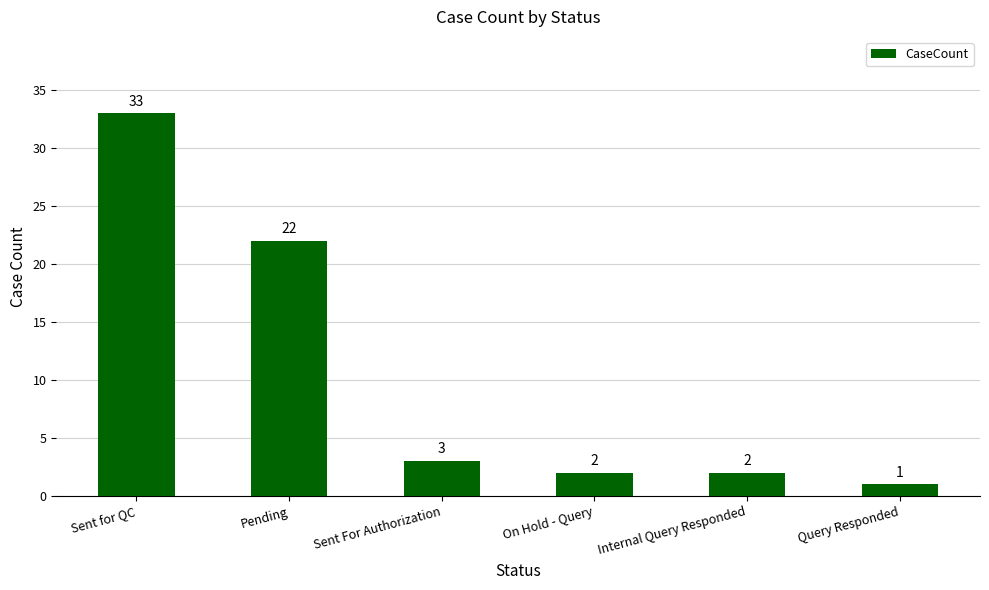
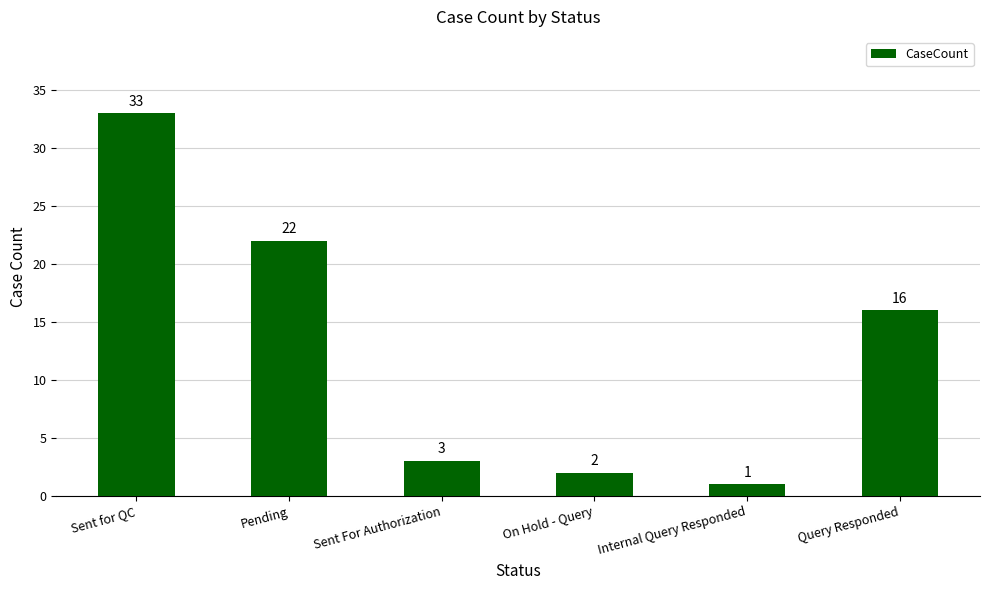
Internal Query Responded: 2 -> 1
Query Responded: 1 -> 16
